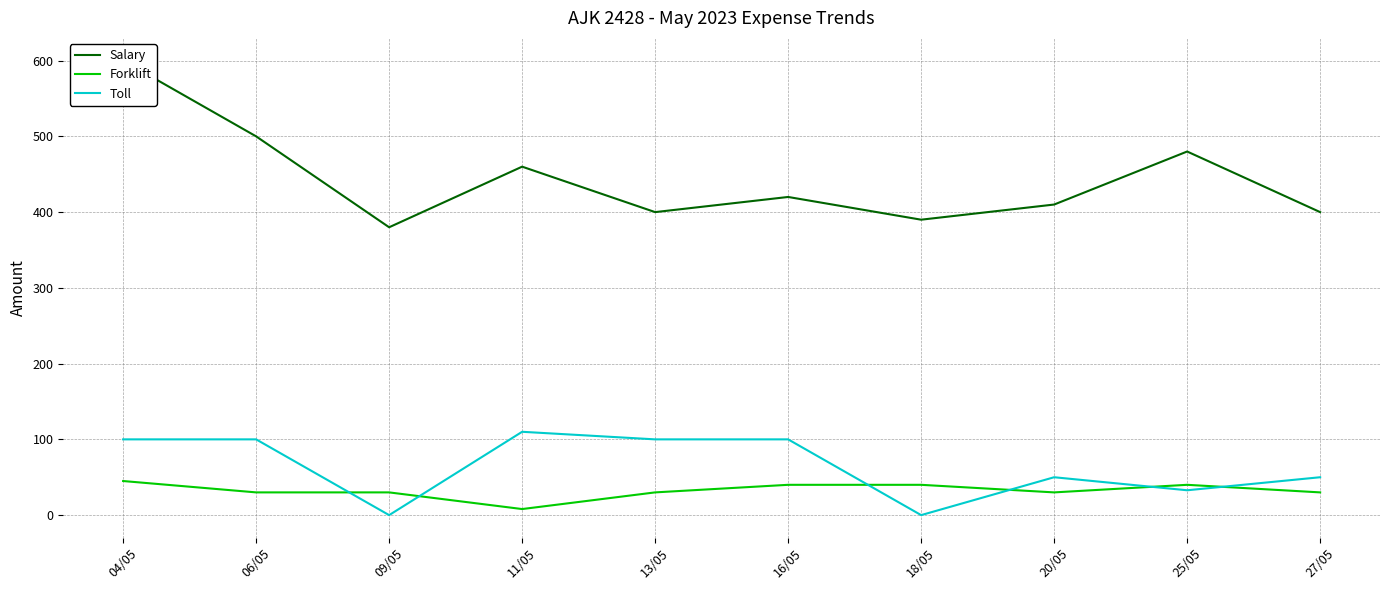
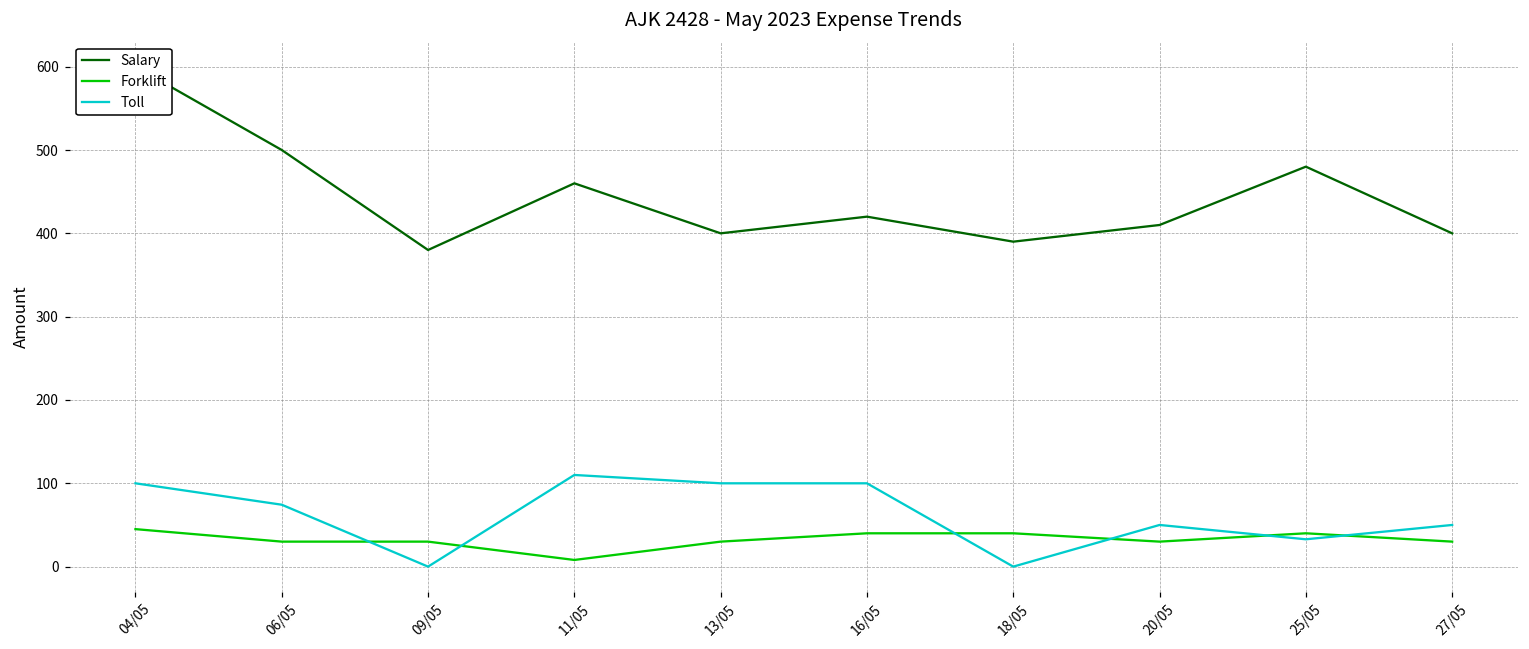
Toll, 06/05: 100 -> 70
